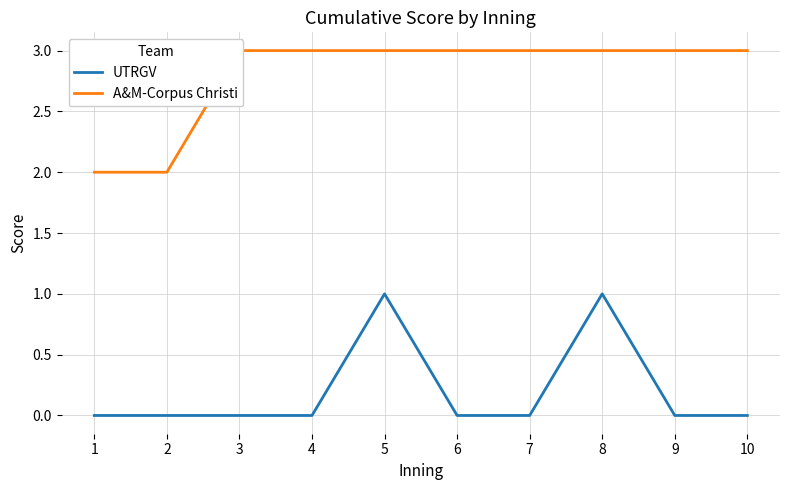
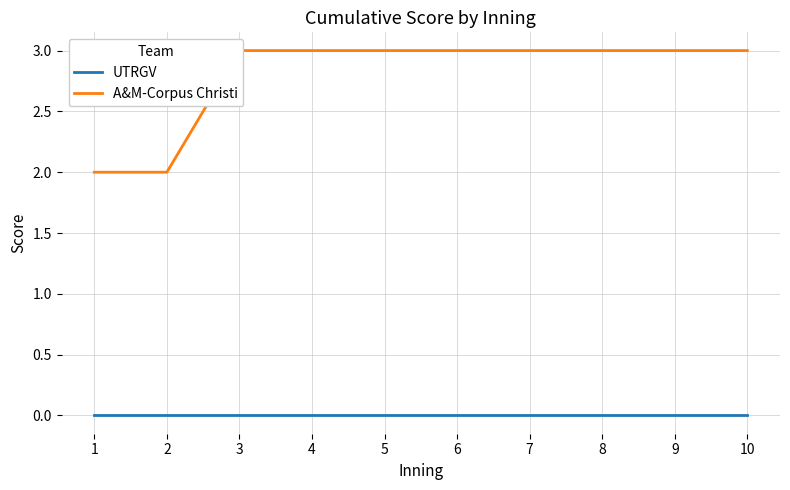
UTRGV, 5: 1 -> 0
UTRGV, 8: 1 -> 0
